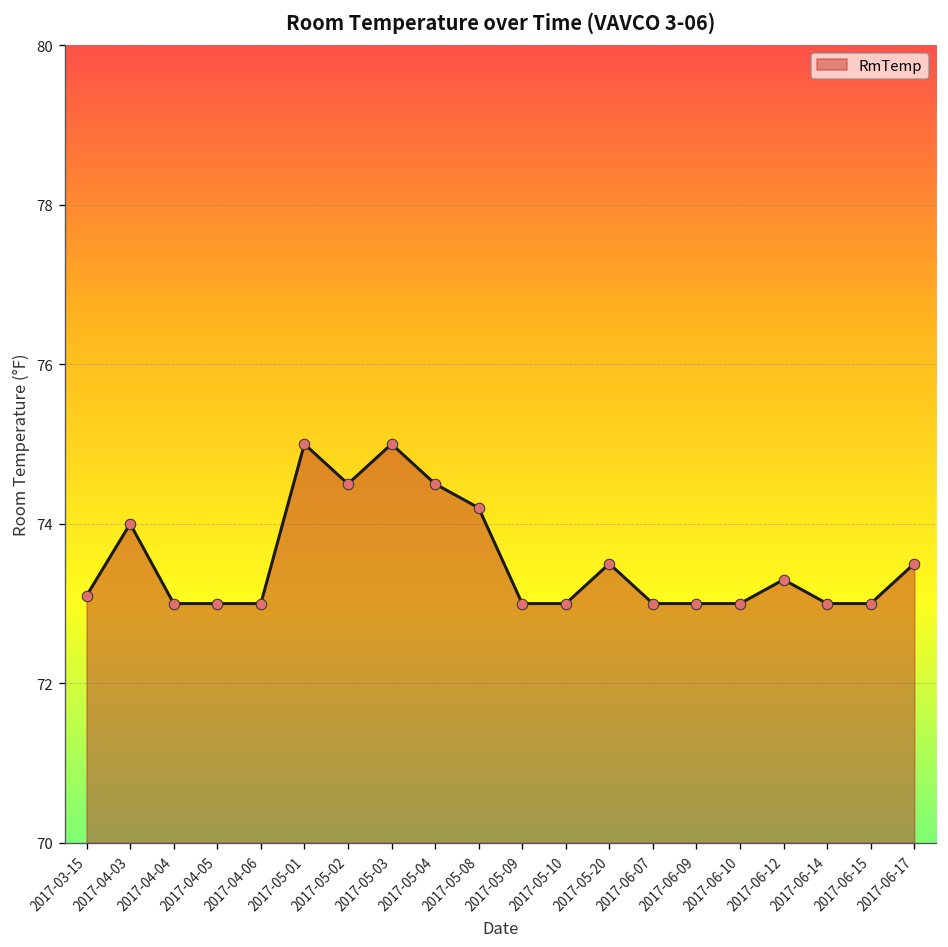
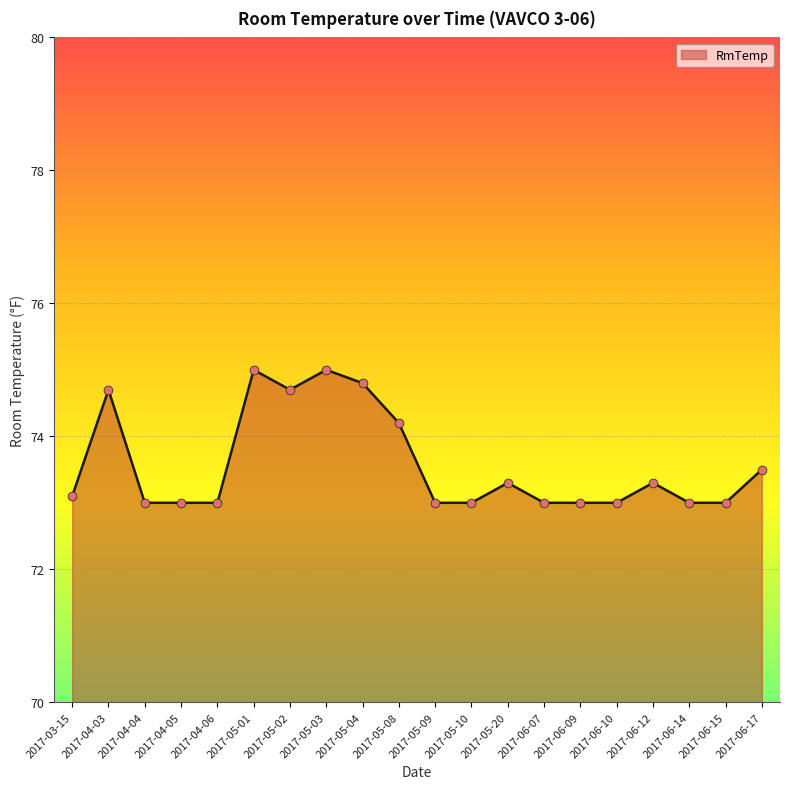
2017-04-03: 74.0 -> 74.7
2017-05-02: 74.5 -> 74.7
2017-05-04: 74.5 -> 74.8
2017-05-20: 73.5 -> 73.3
